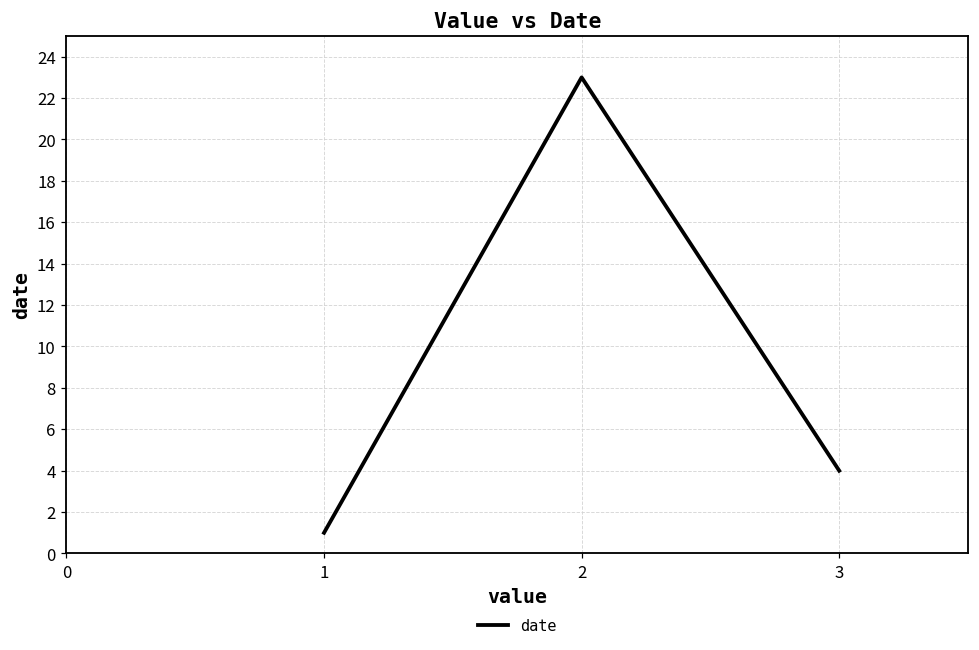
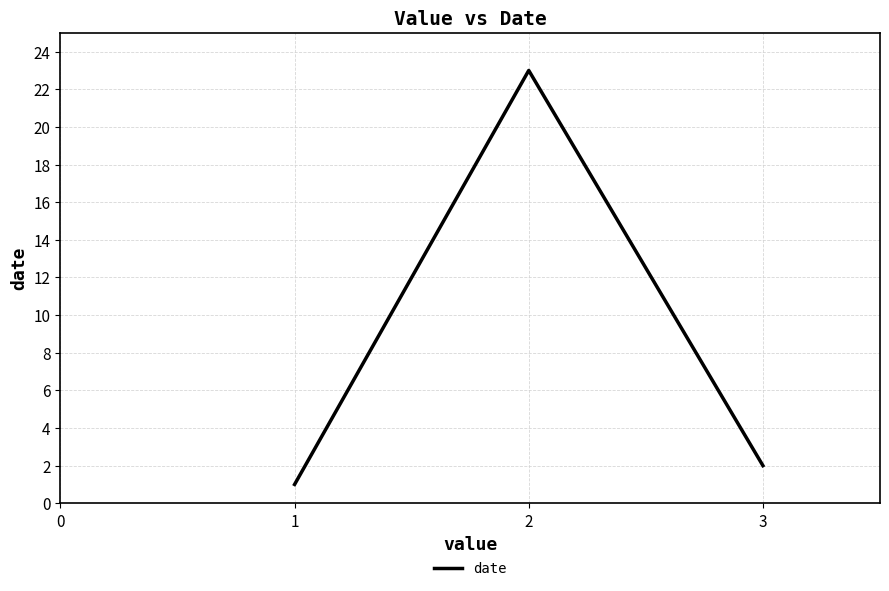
3: 4 -> 2
